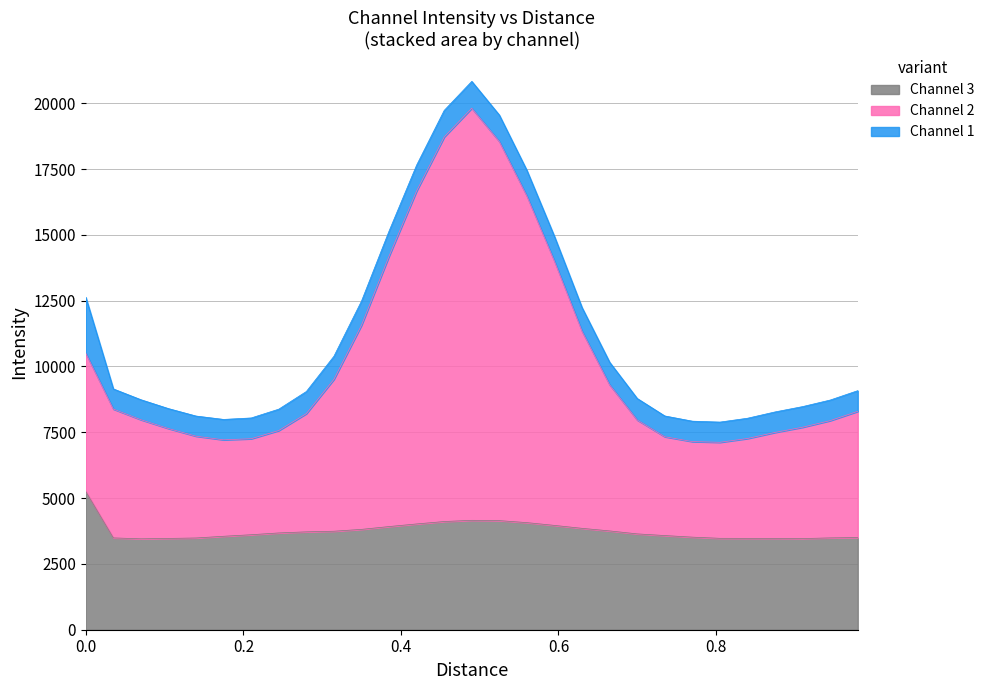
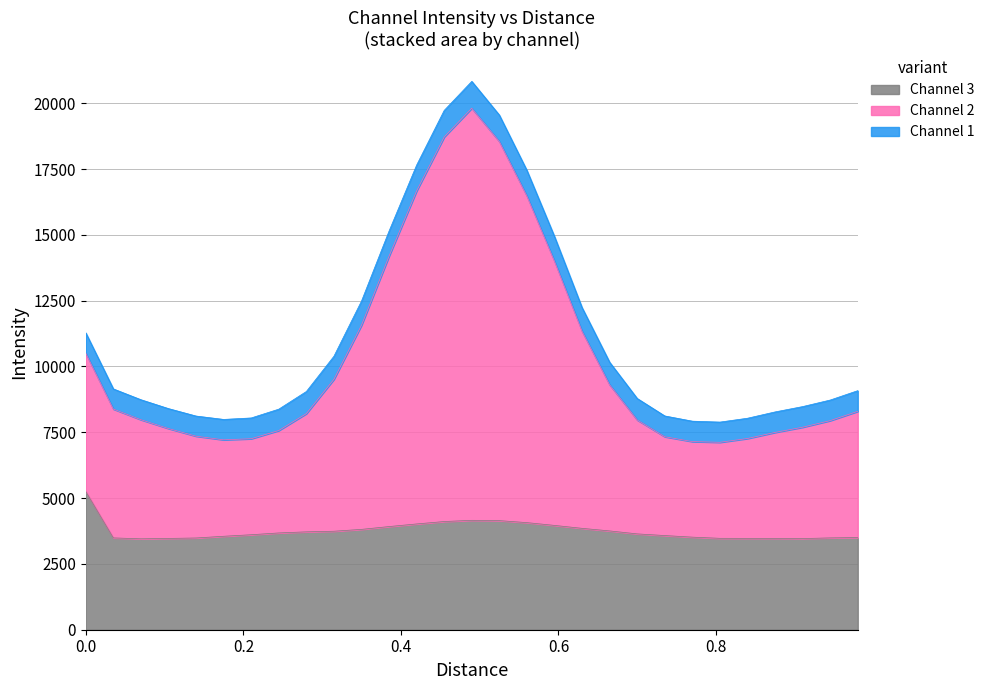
Channel 1, 0.0: 2100 -> 800
